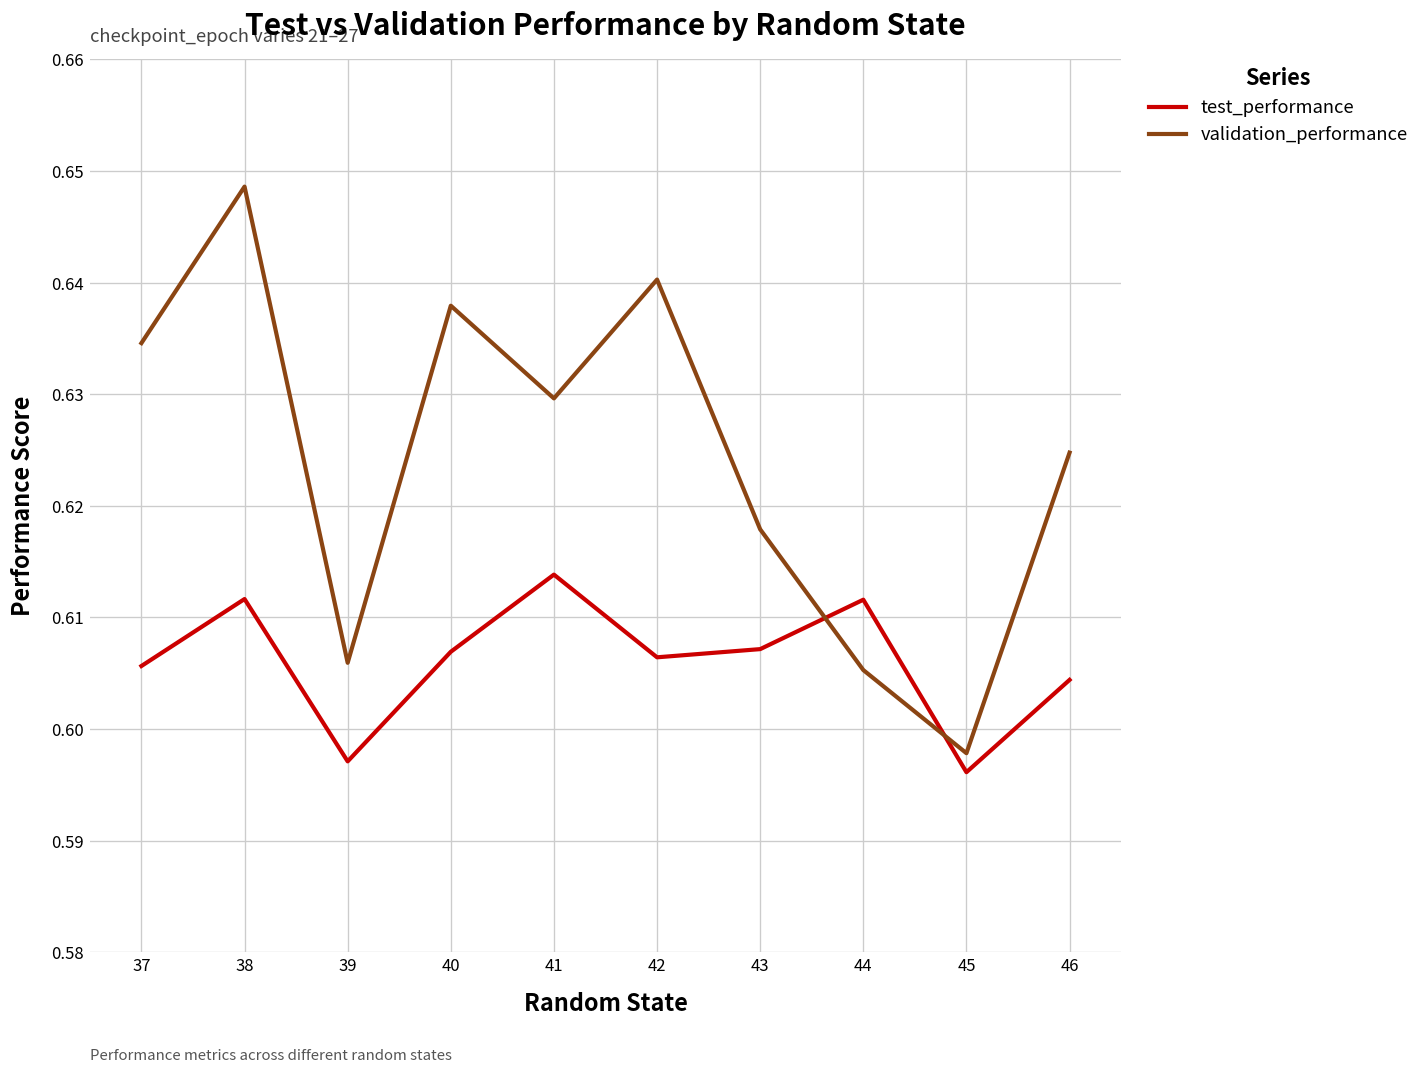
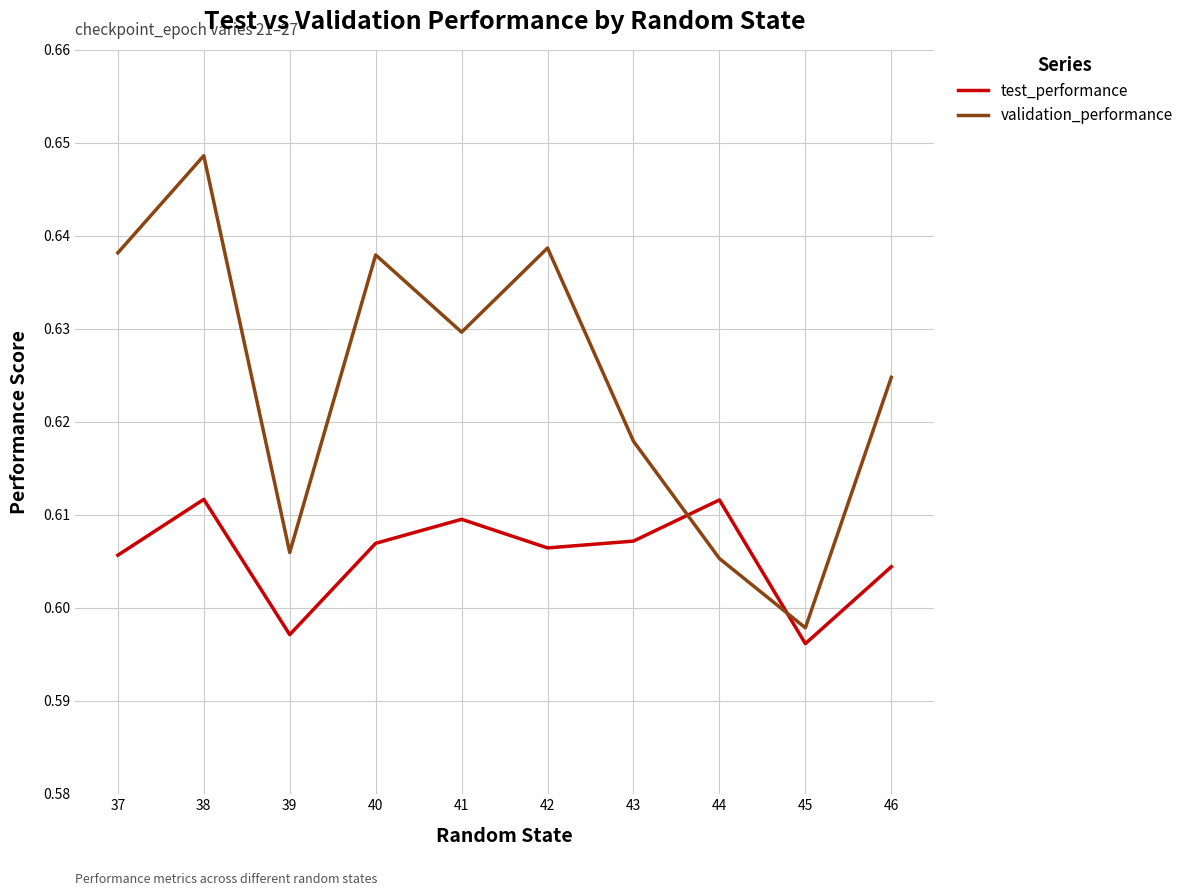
validation_performance, 37: 0.635 -> 0.638
test_performance, 41: 0.614 -> 0.610
validation_performance, 42: 0.640 -> 0.639
